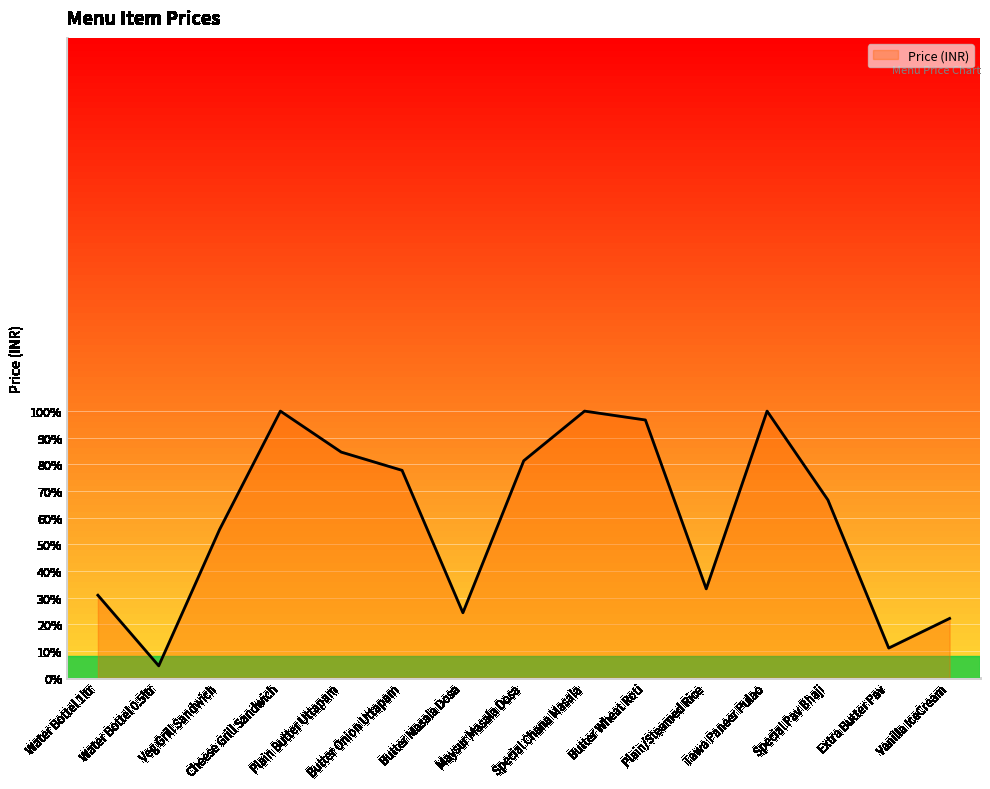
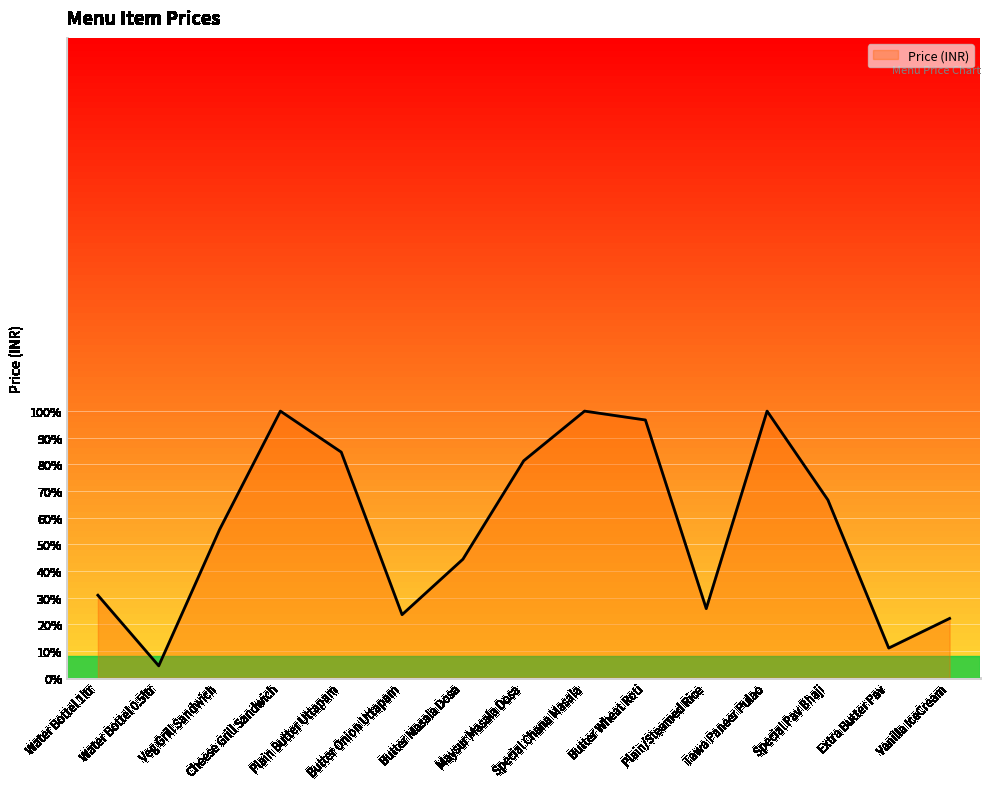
Butter Onion Uttapam: 78% -> 24%
Butter Masala Dosa: 24% -> 44%
Plain/Steamed Rice: 33% -> 26%
